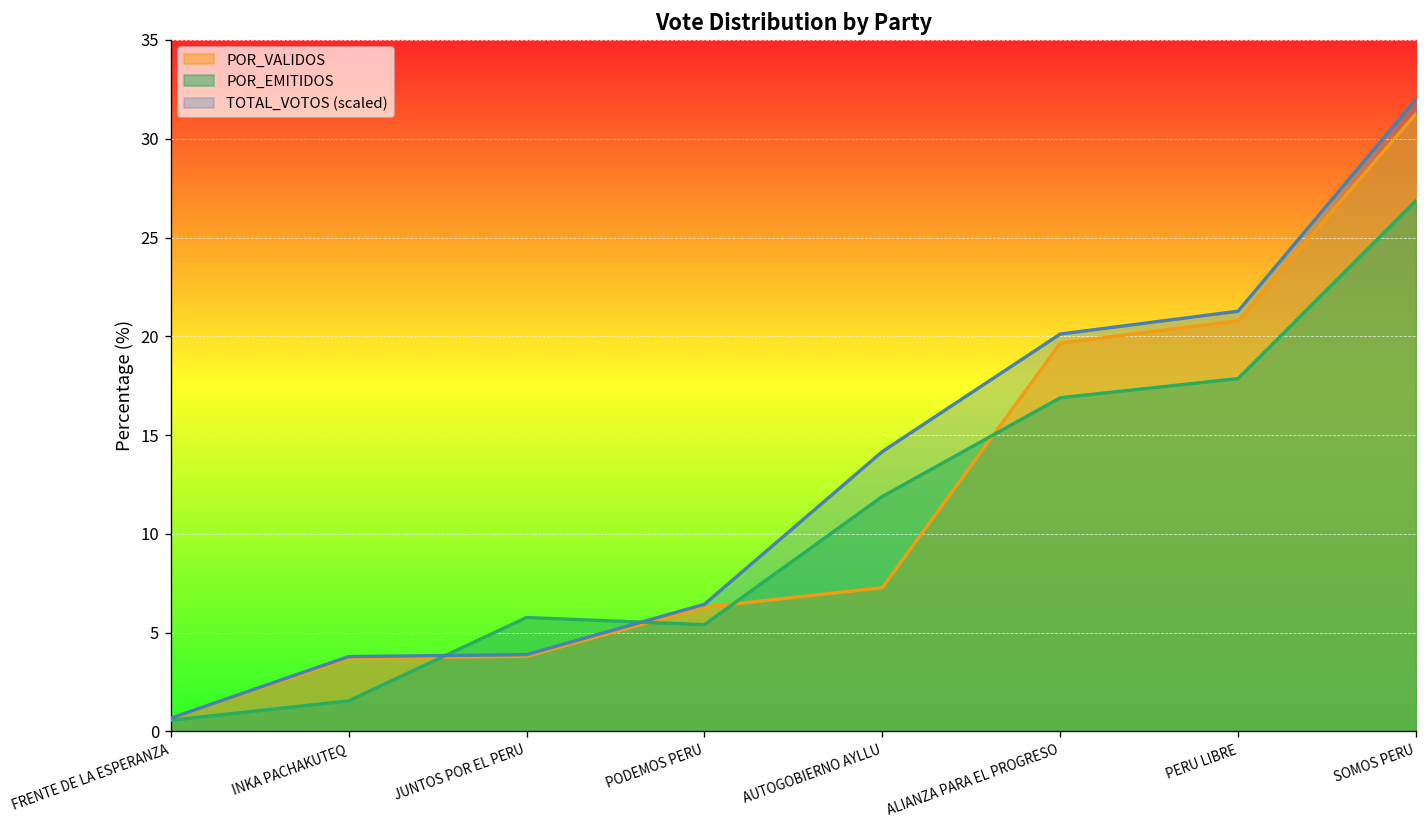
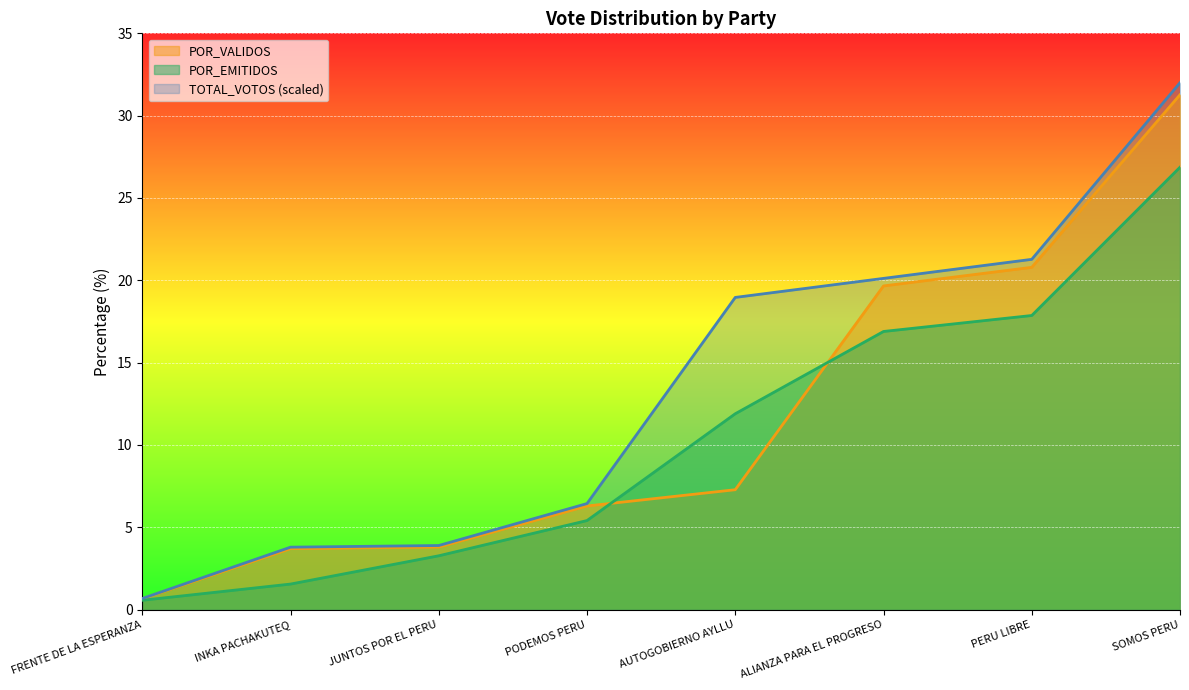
POR_EMITIDOS, JUNTOS POR EL PERU: 5.8 -> 3.3
TOTAL_VOTOS (scaled), AUTOGOBIERNO AYLLU: 14.2 -> 19.0
